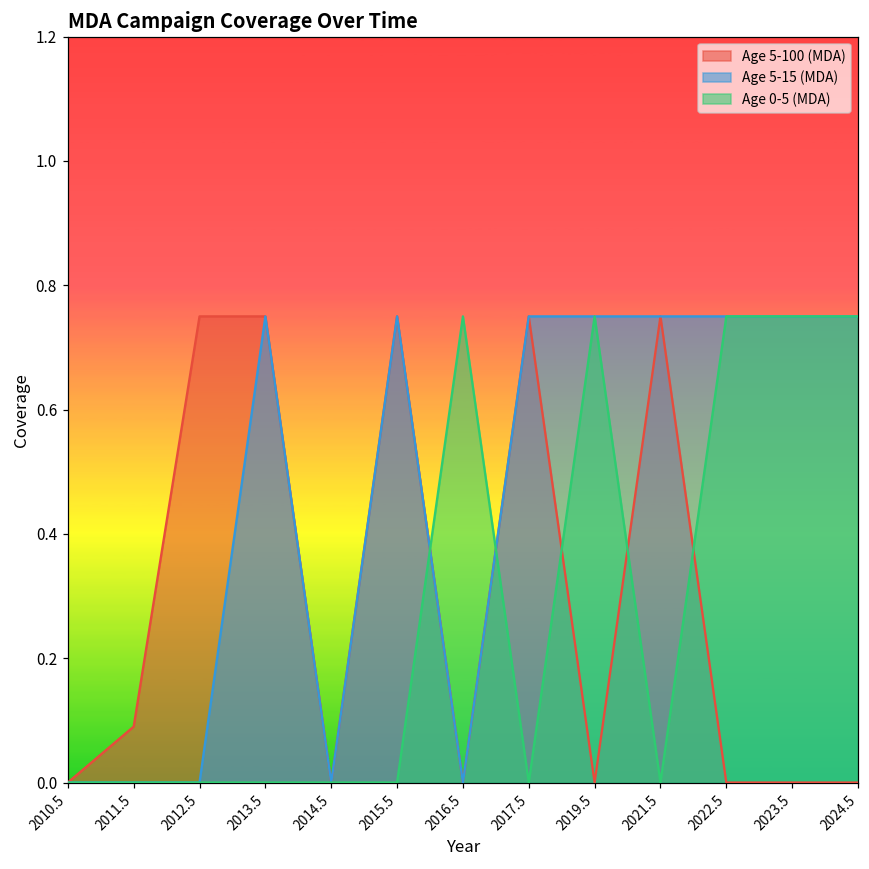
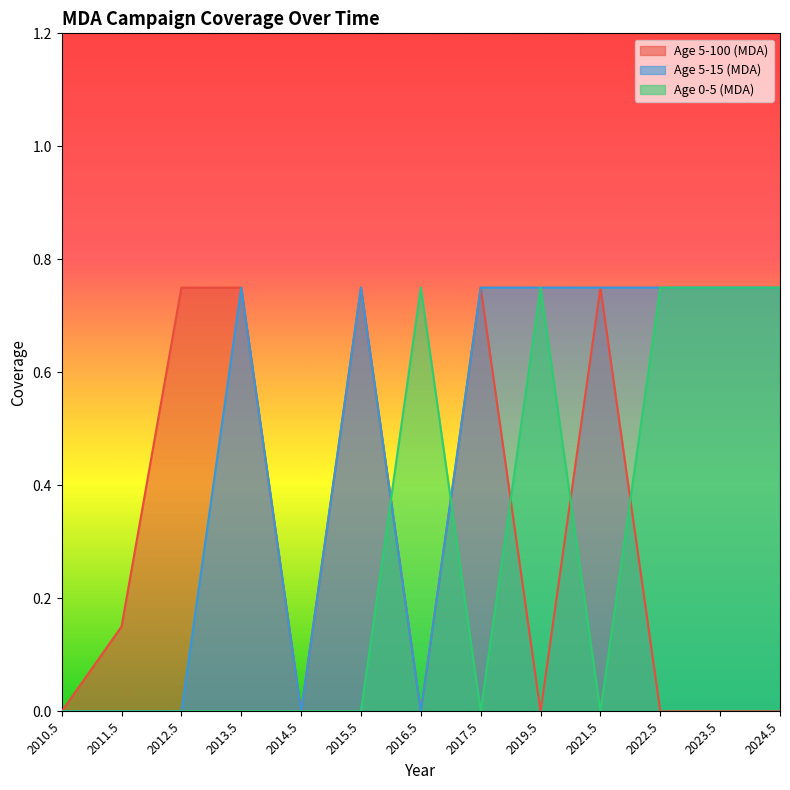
Age 5-100 (MDA), 2011.5: 0.09 -> 0.15
